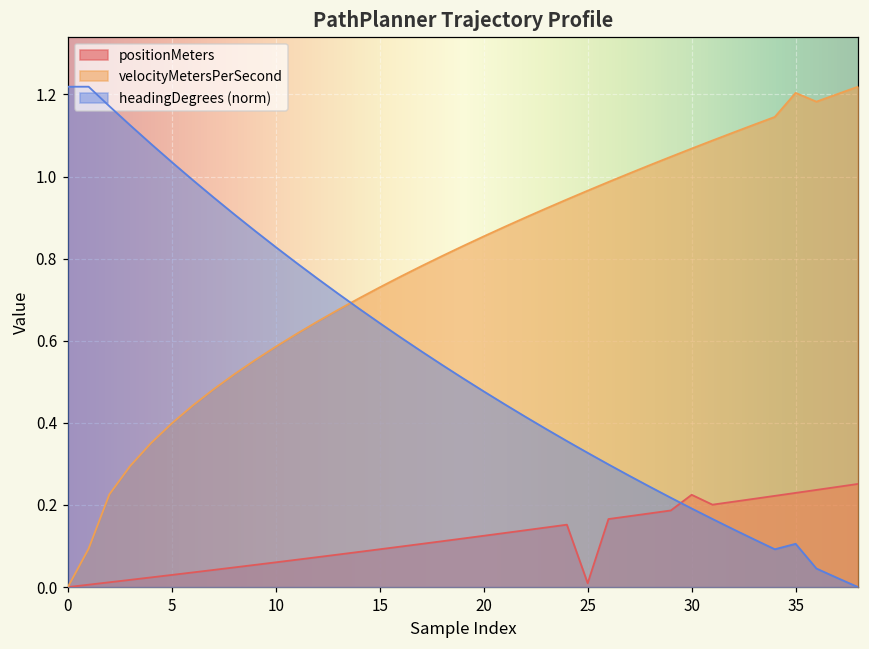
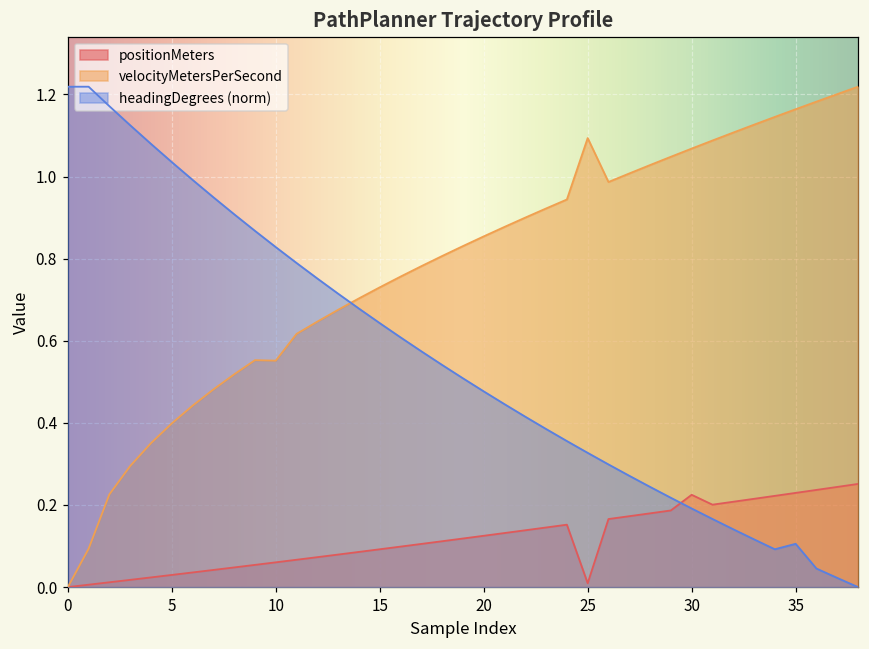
velocityMetersPerSecond, 10: 0.59 -> 0.55
velocityMetersPerSecond, 25: 0.97 -> 1.09
velocityMetersPerSecond, 35: 1.20 -> 1.16
